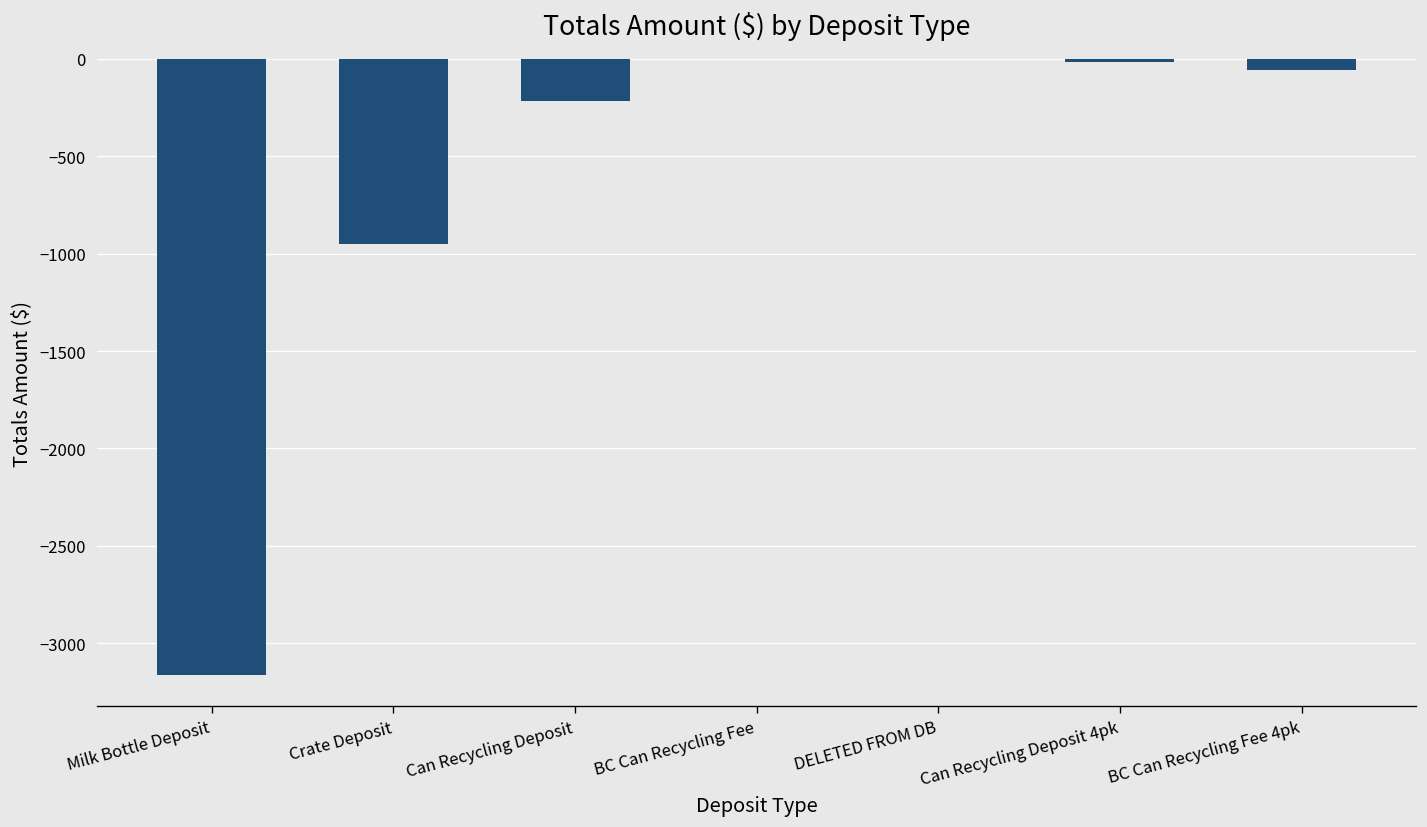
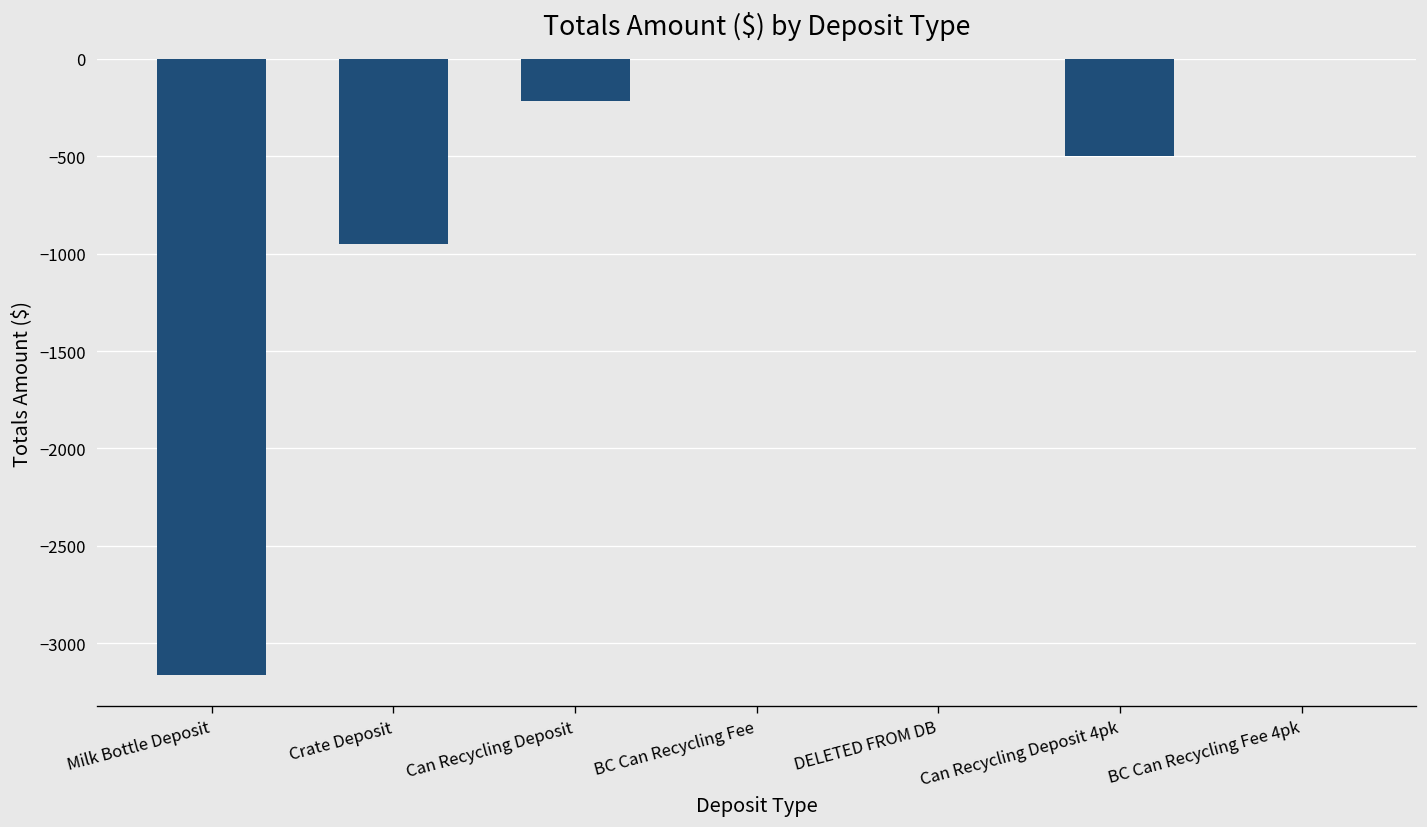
Can Recycling Deposit 4pk: -10 -> -500
BC Can Recycling Fee 4pk: -60 -> 0
